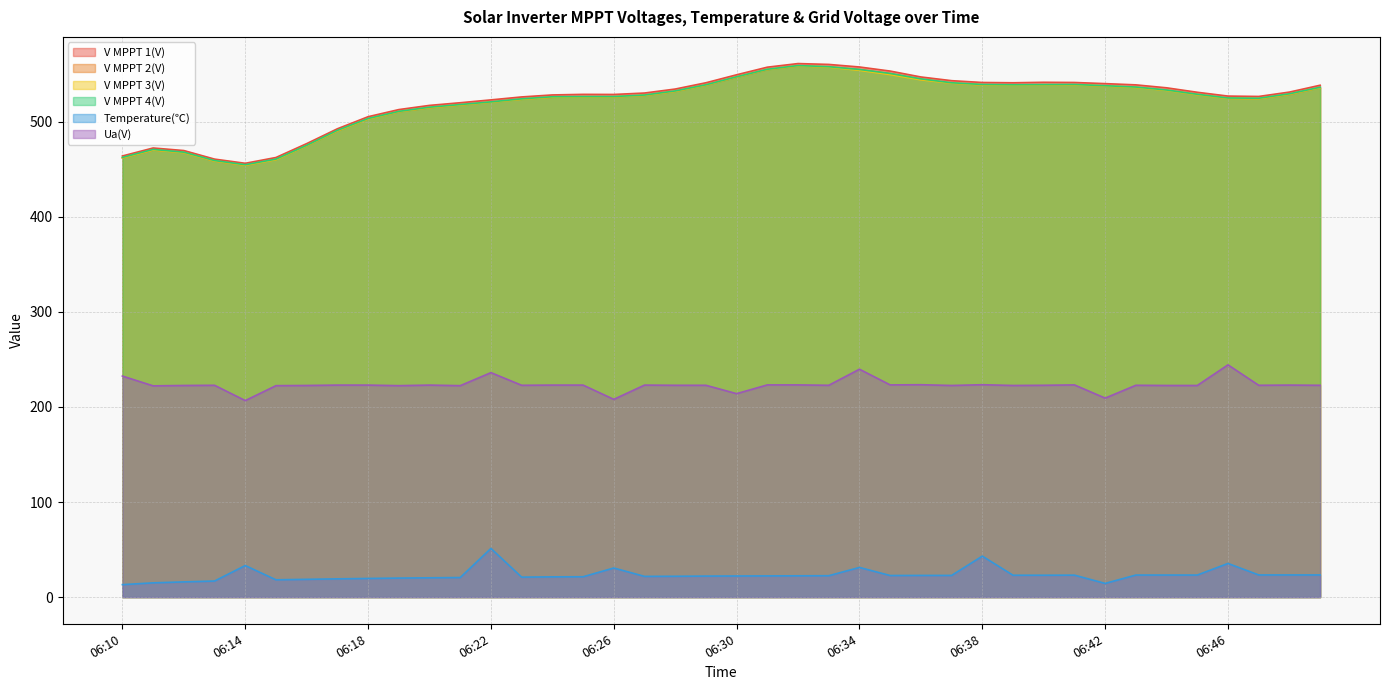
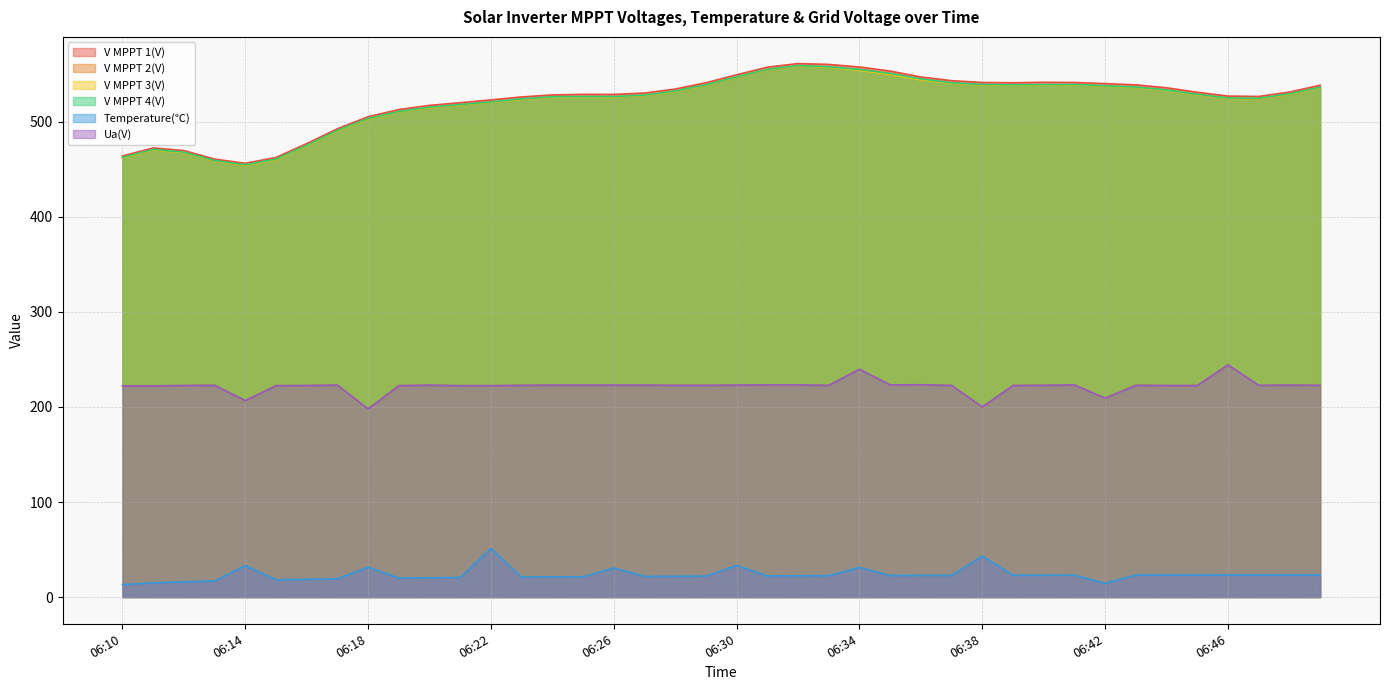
Ua(V), 06:10: 230 -> 220
Temperature(℃), 06:18: 20 -> 30
Ua(V), 06:18: 220 -> 200
Ua(V), 06:22: 240 -> 220
Ua(V), 06:26: 210 -> 220
Temperature(℃), 06:30: 20 -> 30
Ua(V), 06:30: 210 -> 220
Ua(V), 06:38: 220 -> 200
Temperature(℃), 06:46: 40 -> 20
